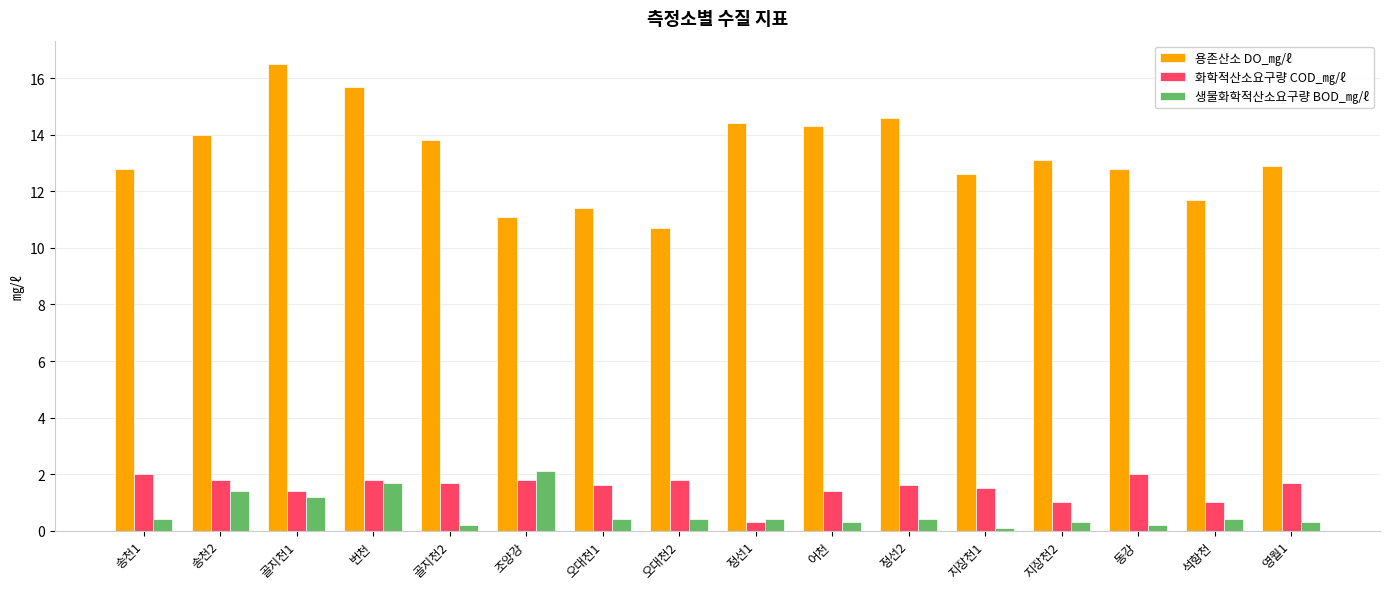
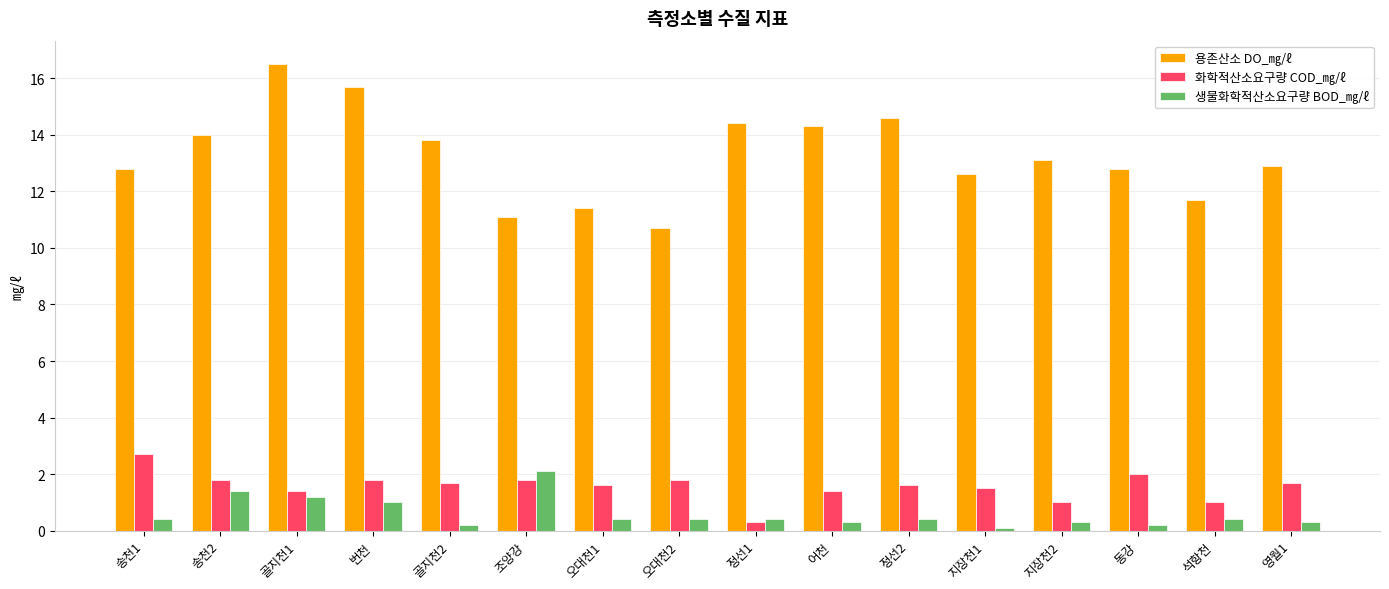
화학적산소요구량 COD_㎎/ℓ, 송천1: 2.0 -> 2.7
생물화학적산소요구량 BOD_㎎/ℓ, 번천: 1.7 -> 1.0
